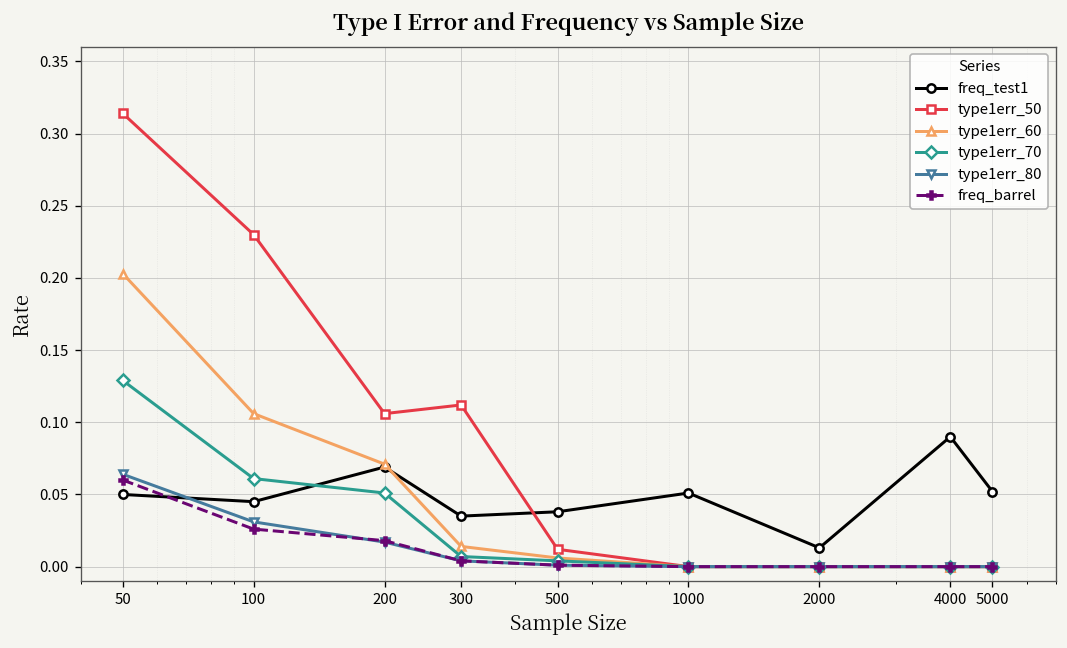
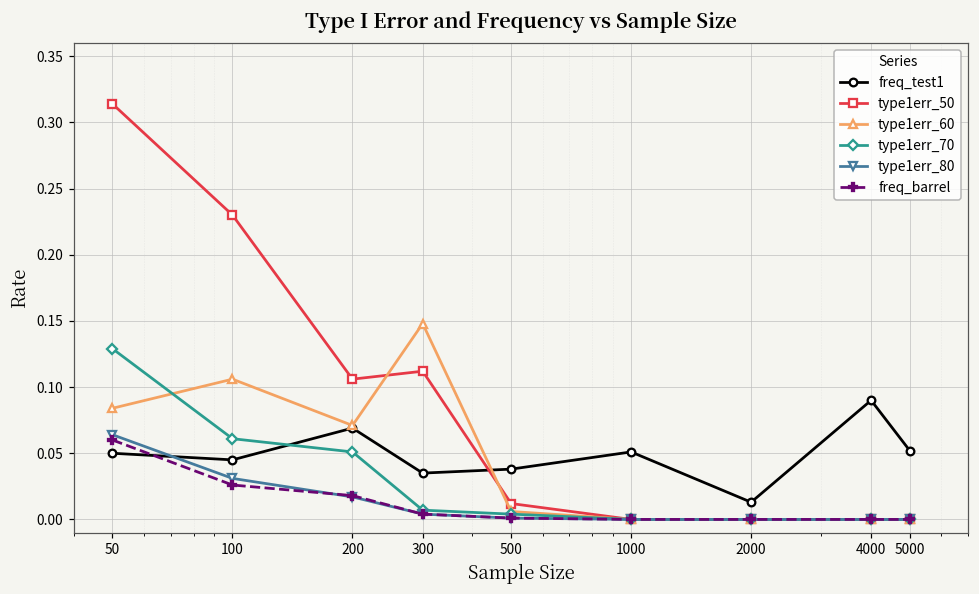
type1err_60, 50: 0.203 -> 0.084
type1err_60, 300: 0.014 -> 0.148
